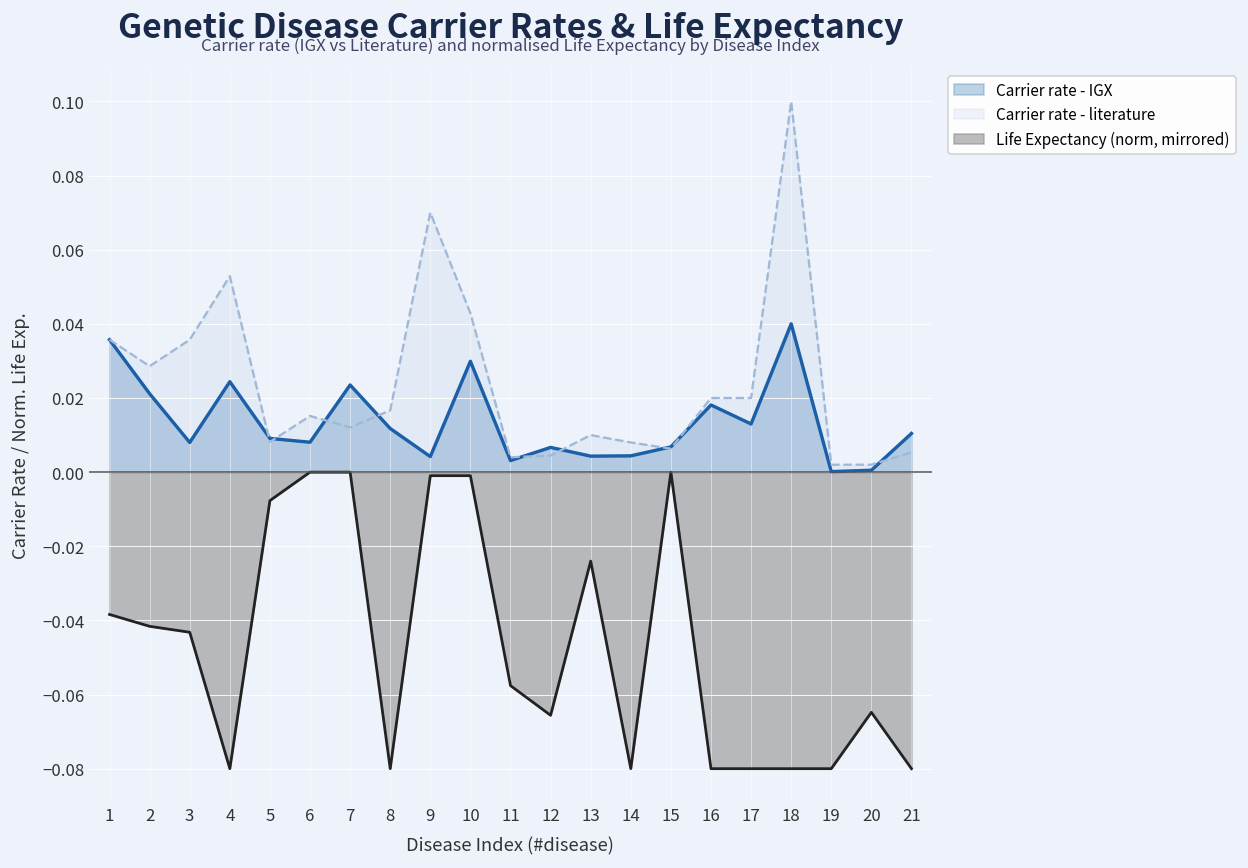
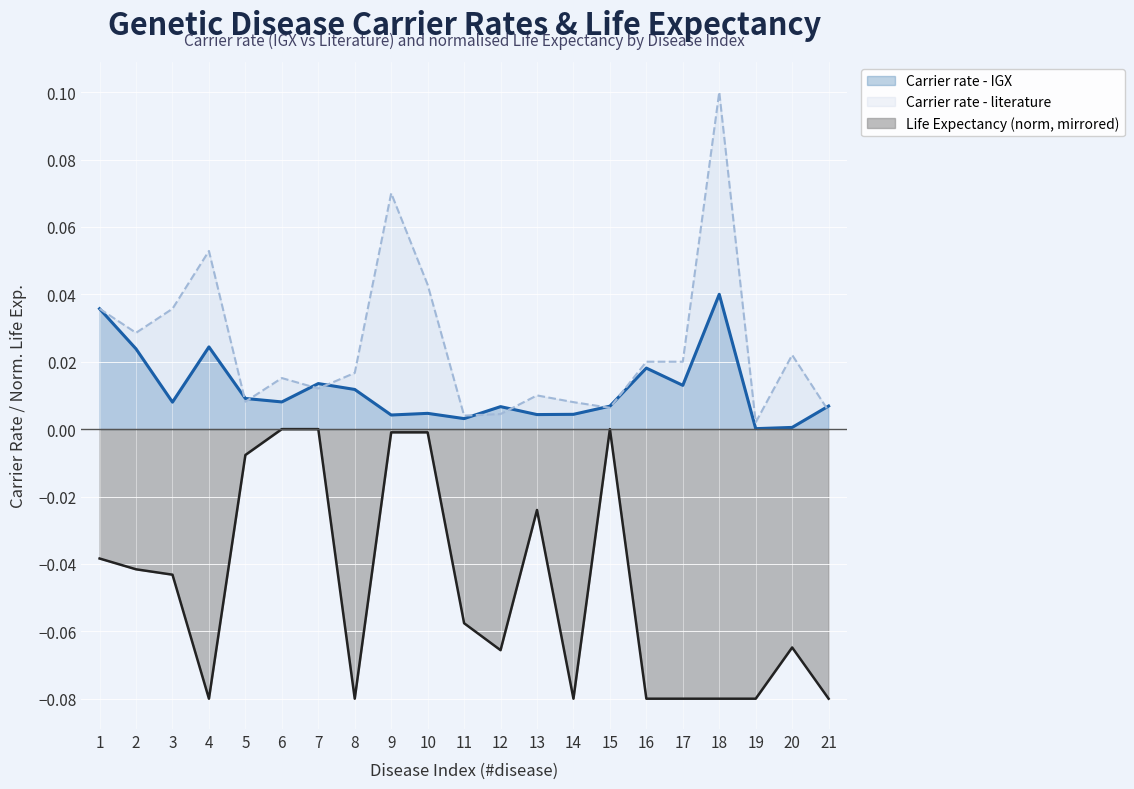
Carrier rate - IGX, 2: 0.021 -> 0.024
Carrier rate - IGX, 7: 0.024 -> 0.014
Carrier rate - IGX, 10: 0.030 -> 0.005
Carrier rate - literature, 20: 0.002 -> 0.022
Carrier rate - IGX, 21: 0.010 -> 0.007
